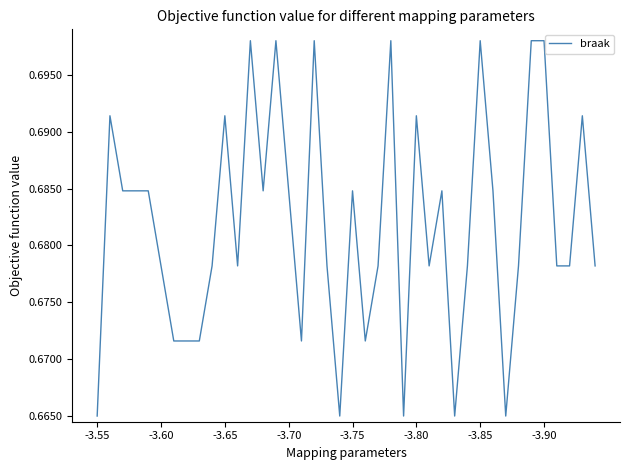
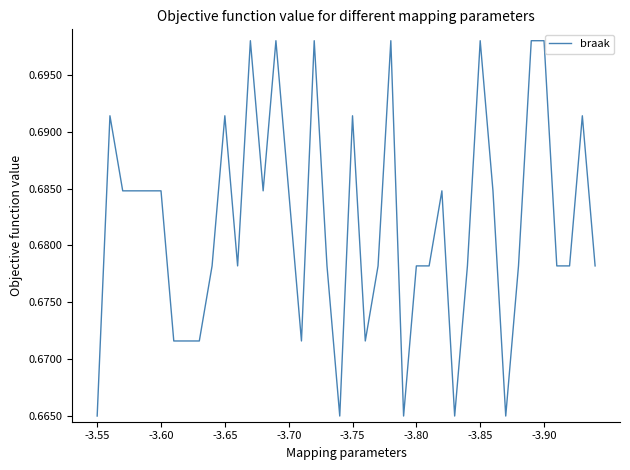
-3.60: 0.6782 -> 0.6848
-3.75: 0.6848 -> 0.6914
-3.80: 0.6914 -> 0.6782
